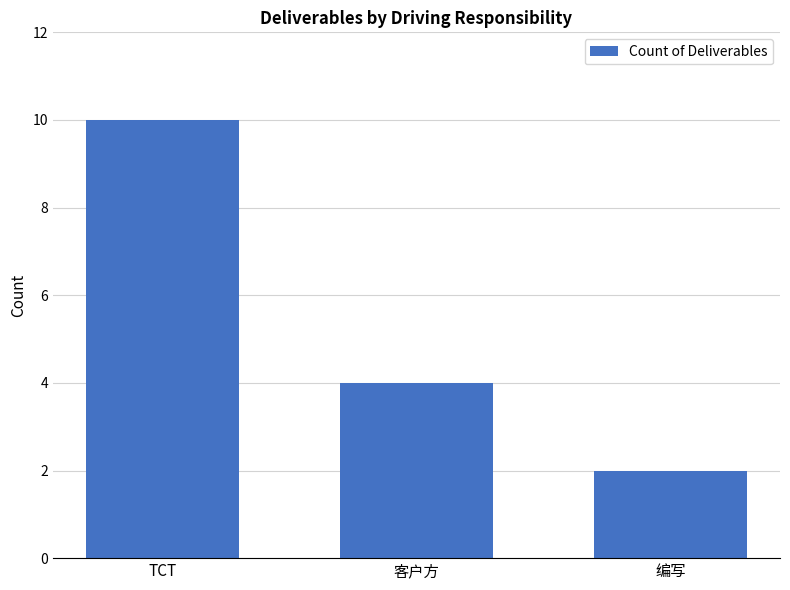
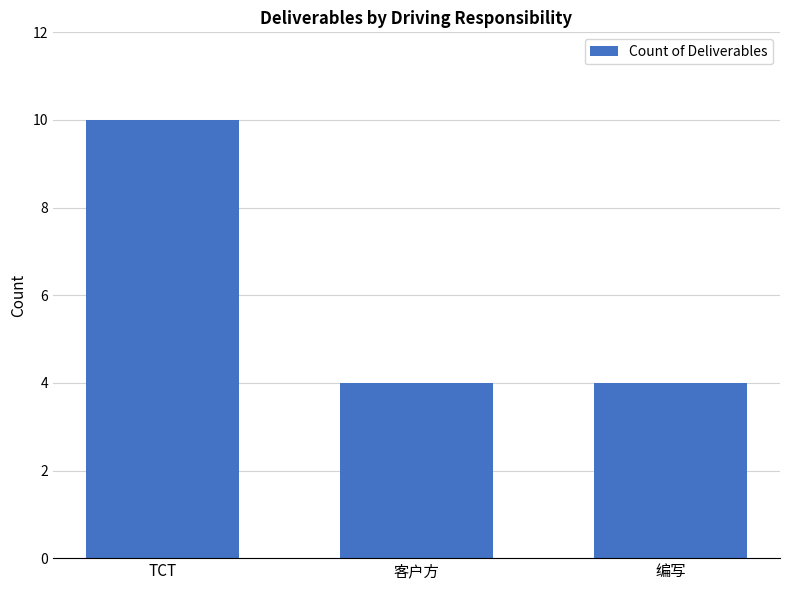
编写: 2 -> 4
